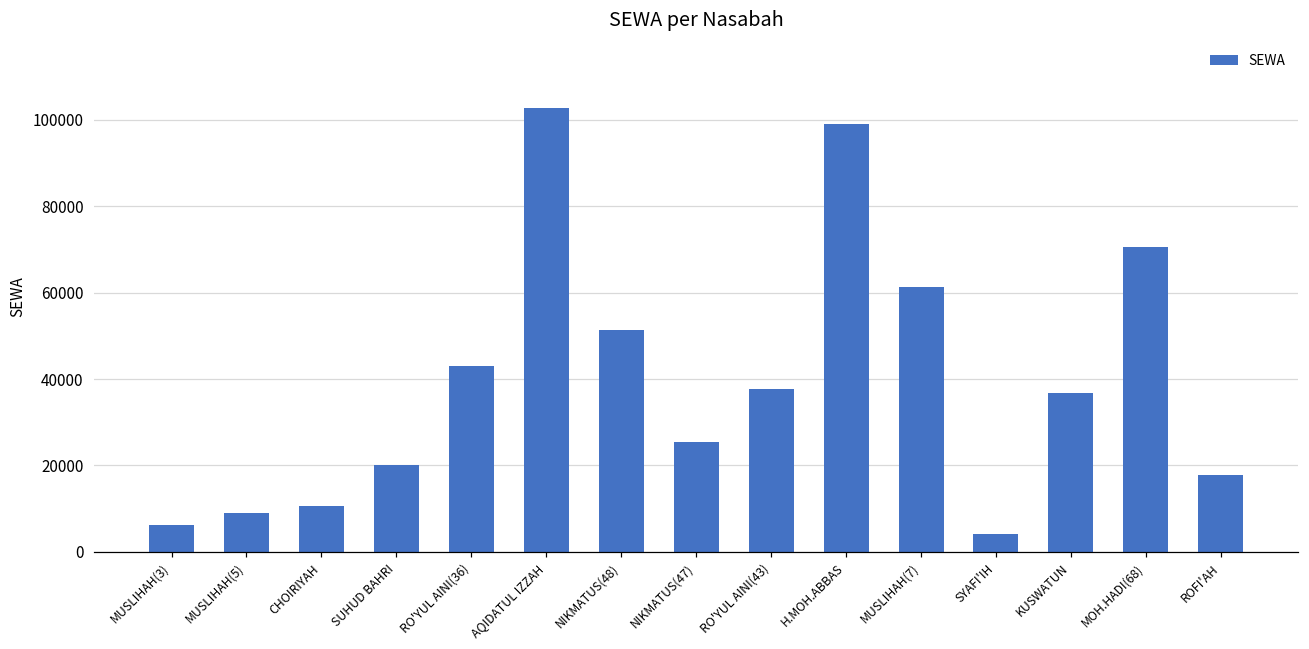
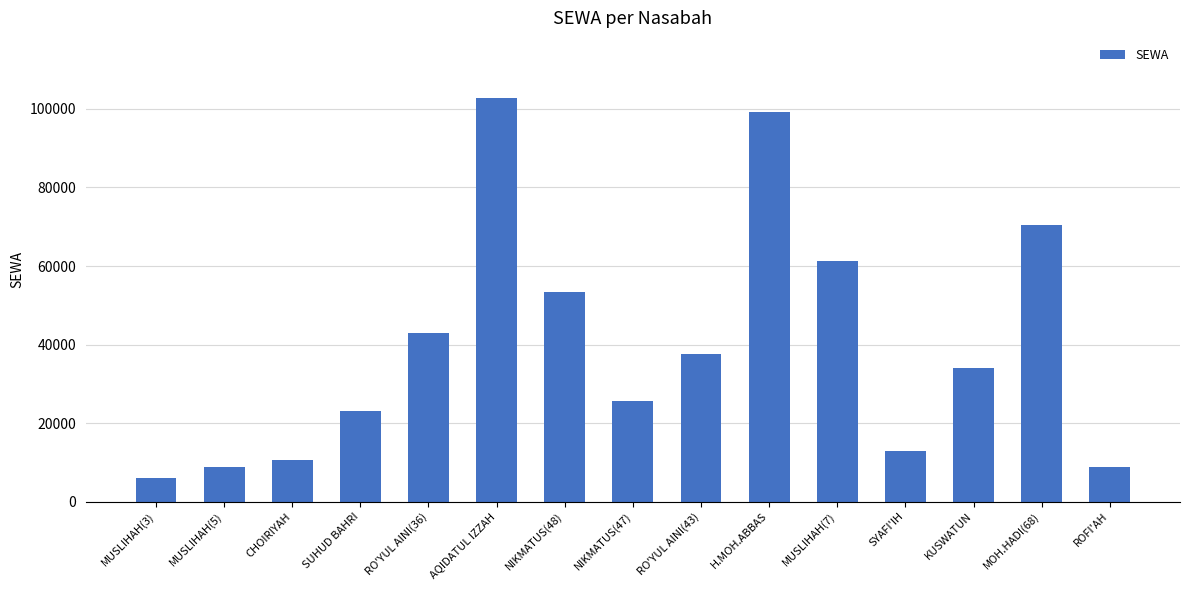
SUHUD BAHRI: 20000 -> 23000
NIKMATUS(48): 51000 -> 54000
SYAFI'IH: 4000 -> 13000
KUSWATUN: 37000 -> 34000
ROFI'AH: 18000 -> 9000
